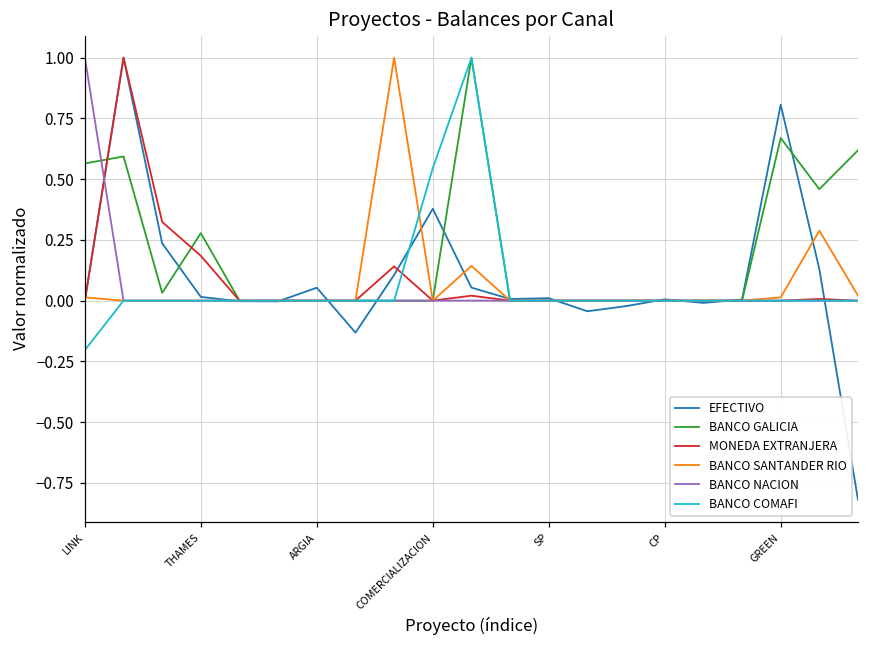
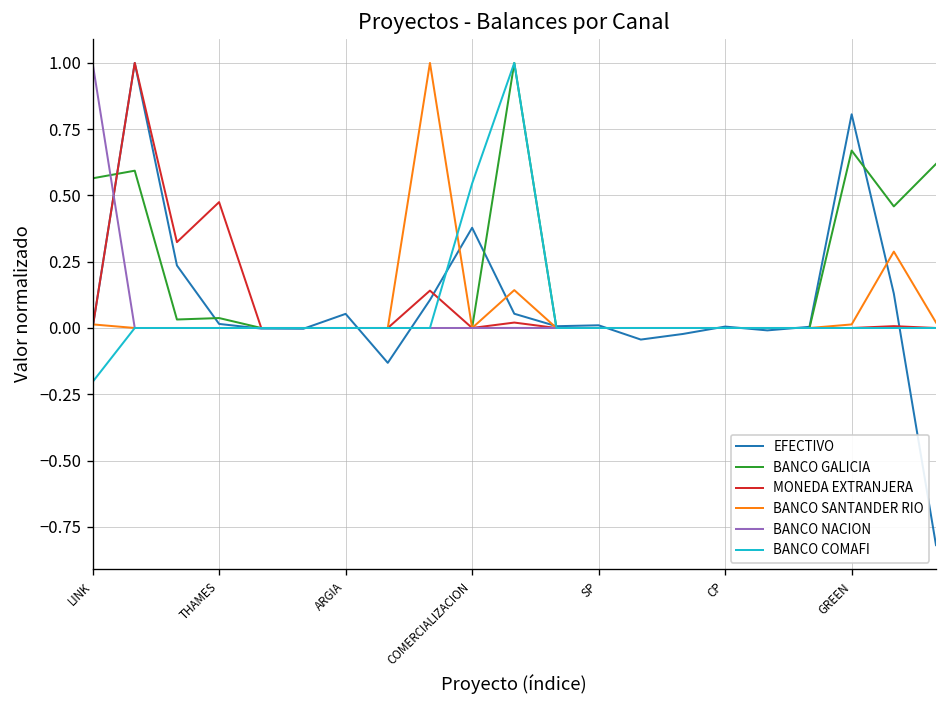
BANCO GALICIA, THAMES: 0.28 -> 0.04
MONEDA EXTRANJERA, THAMES: 0.18 -> 0.47
